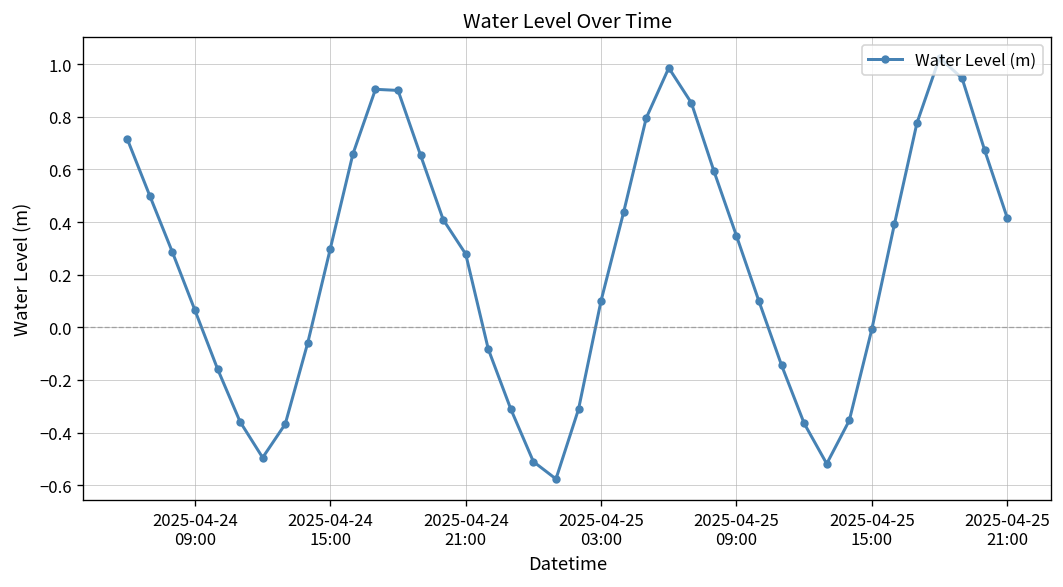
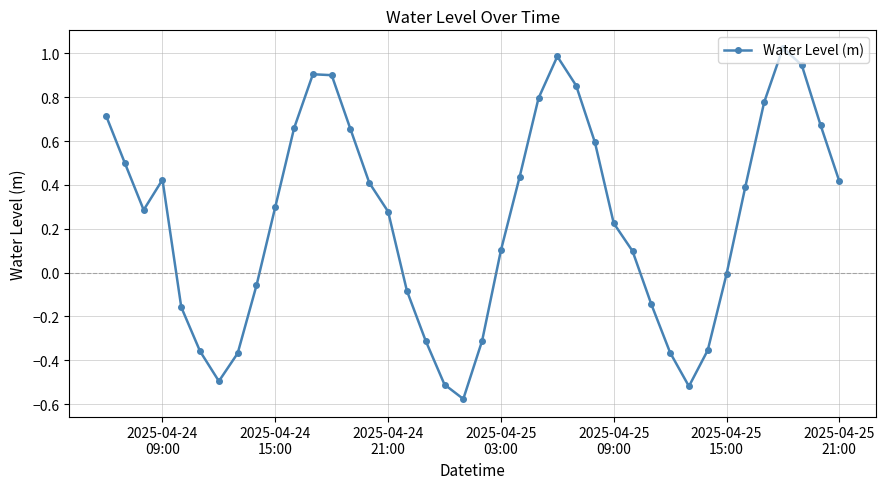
2025-04-24 09:00: 0.06 -> 0.42
2025-04-25 09:00: 0.35 -> 0.23
